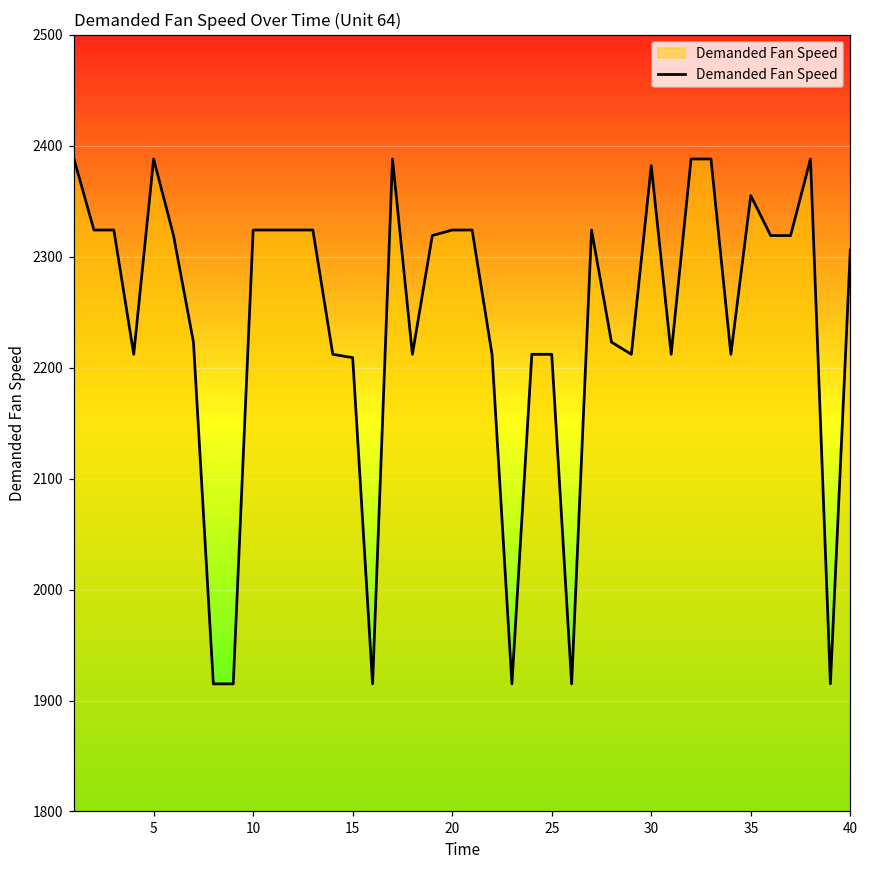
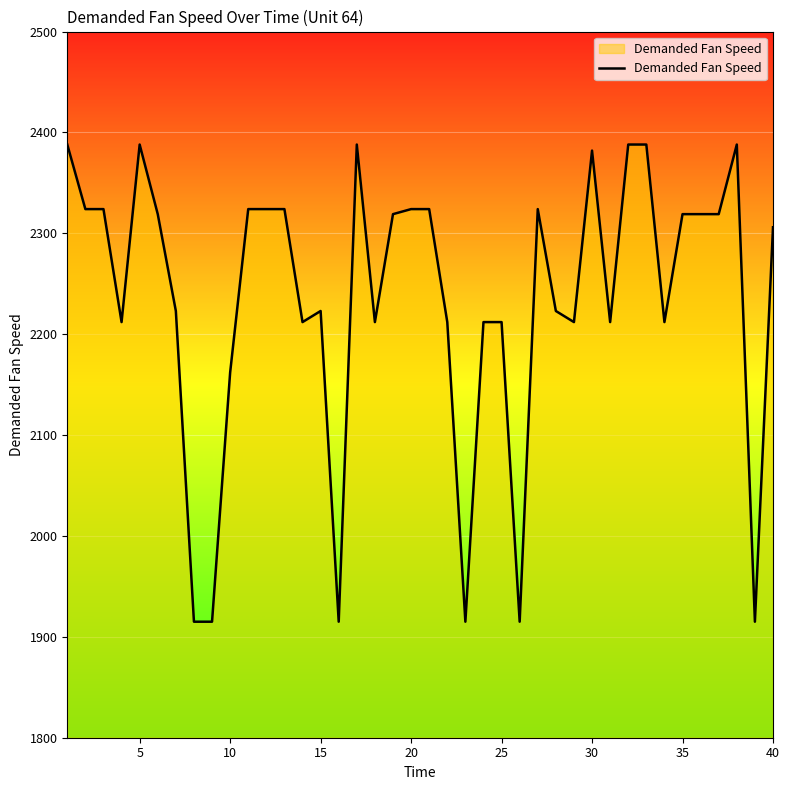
10: 2324 -> 2162
15: 2209 -> 2223
35: 2355 -> 2319
